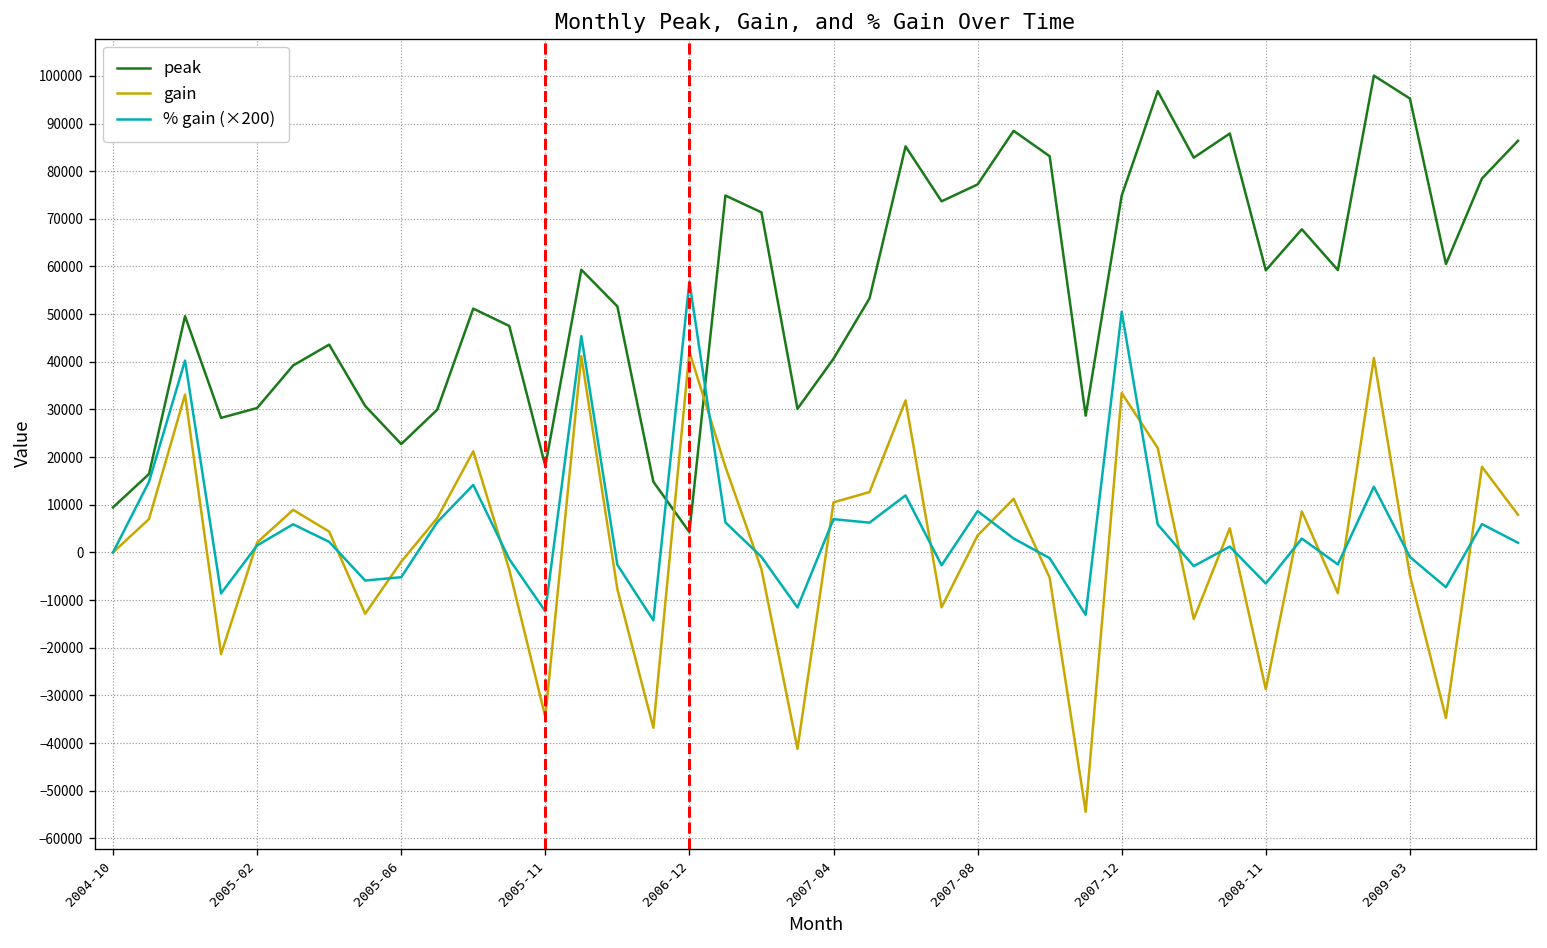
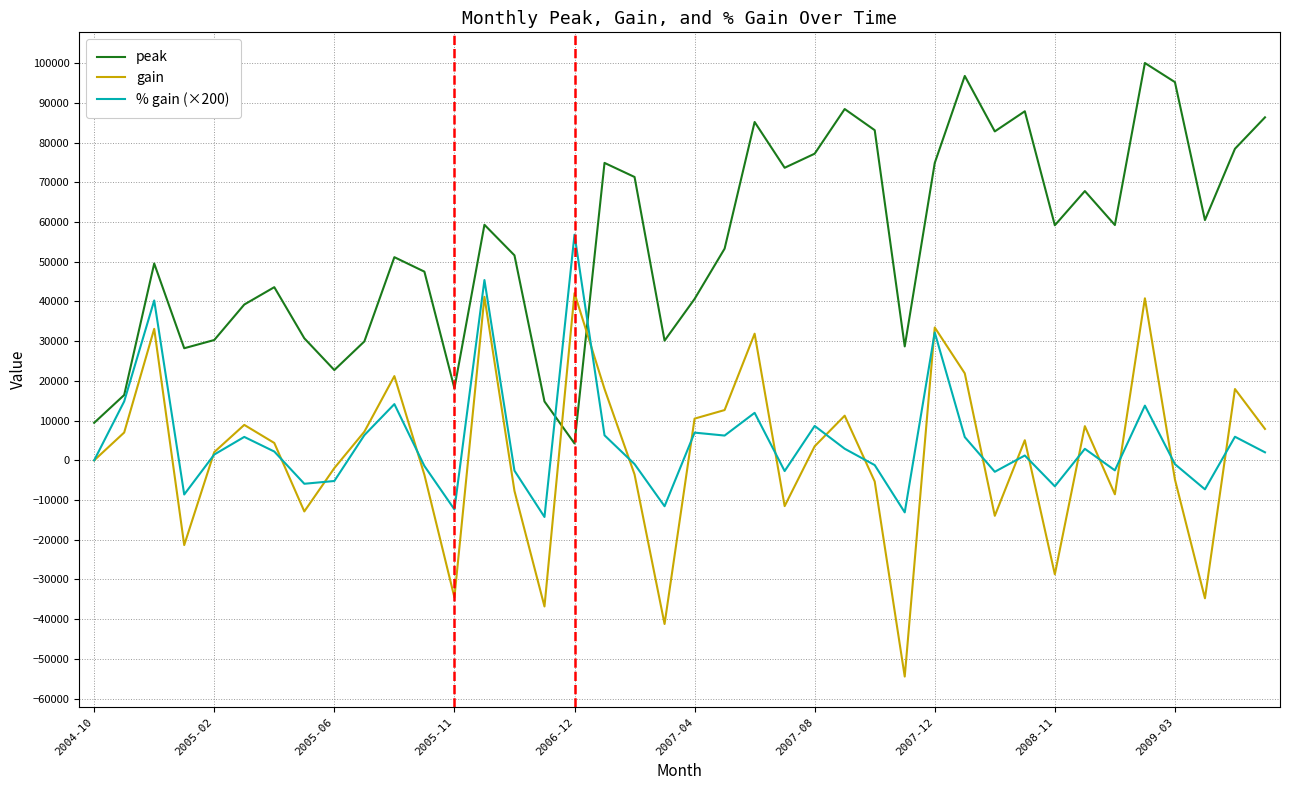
% gain (×200), 2007-12: 50000 -> 32000
